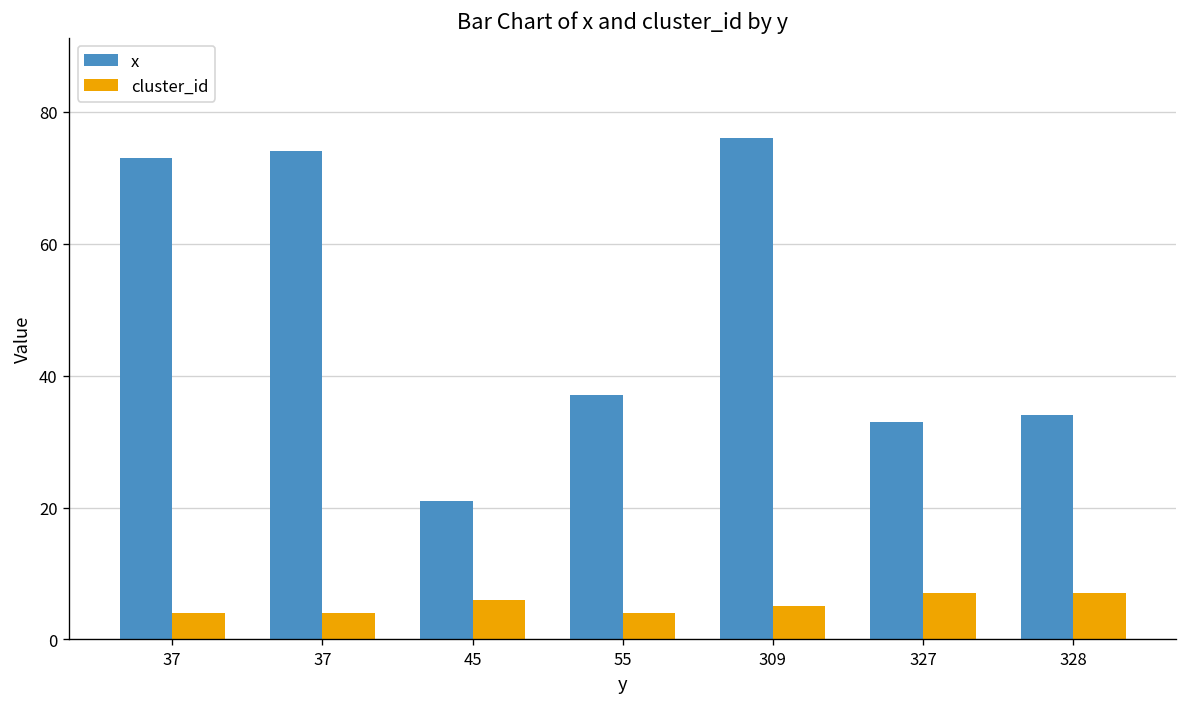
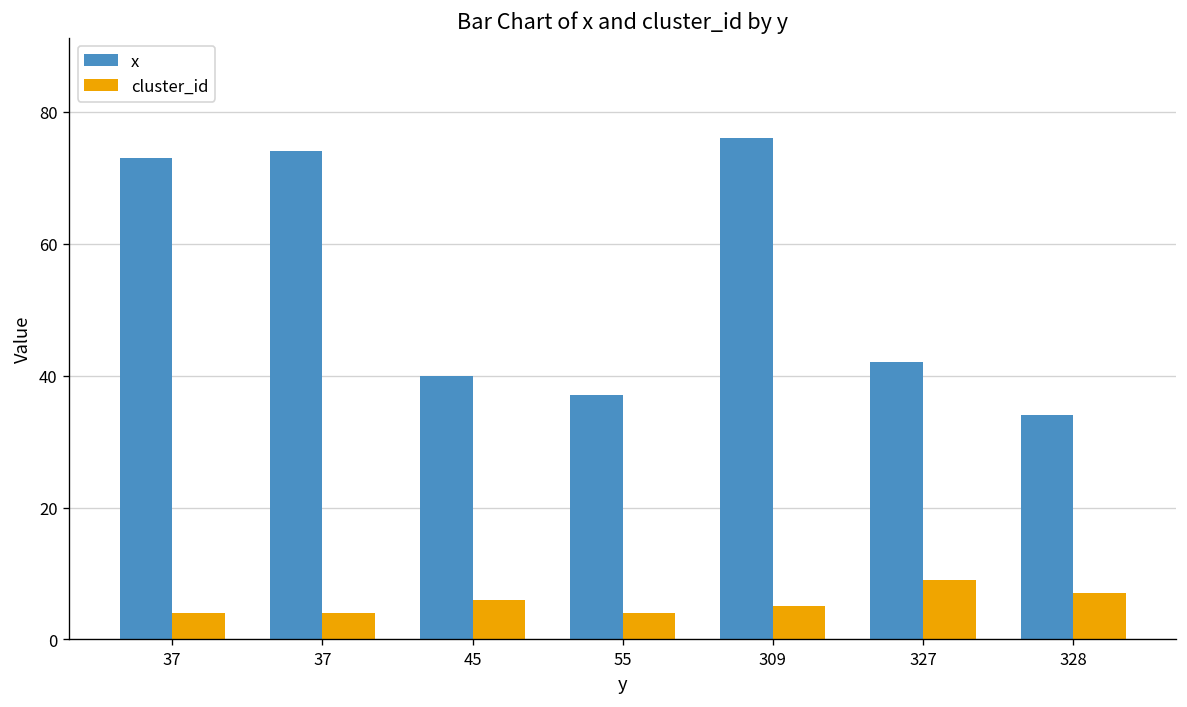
x, 45: 21 -> 40
x, 327: 33 -> 42
cluster_id, 327: 7 -> 9
